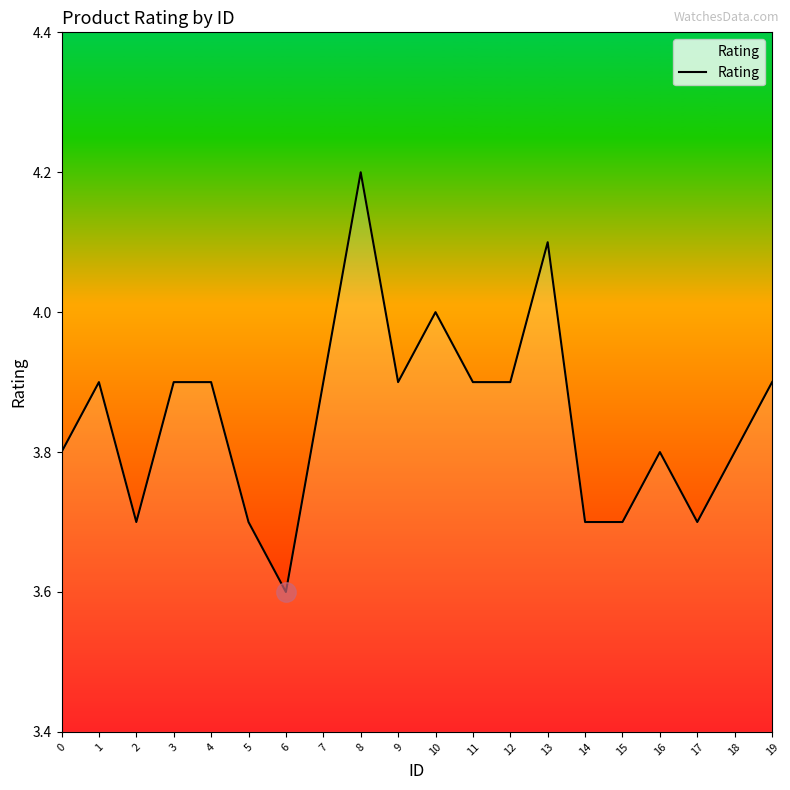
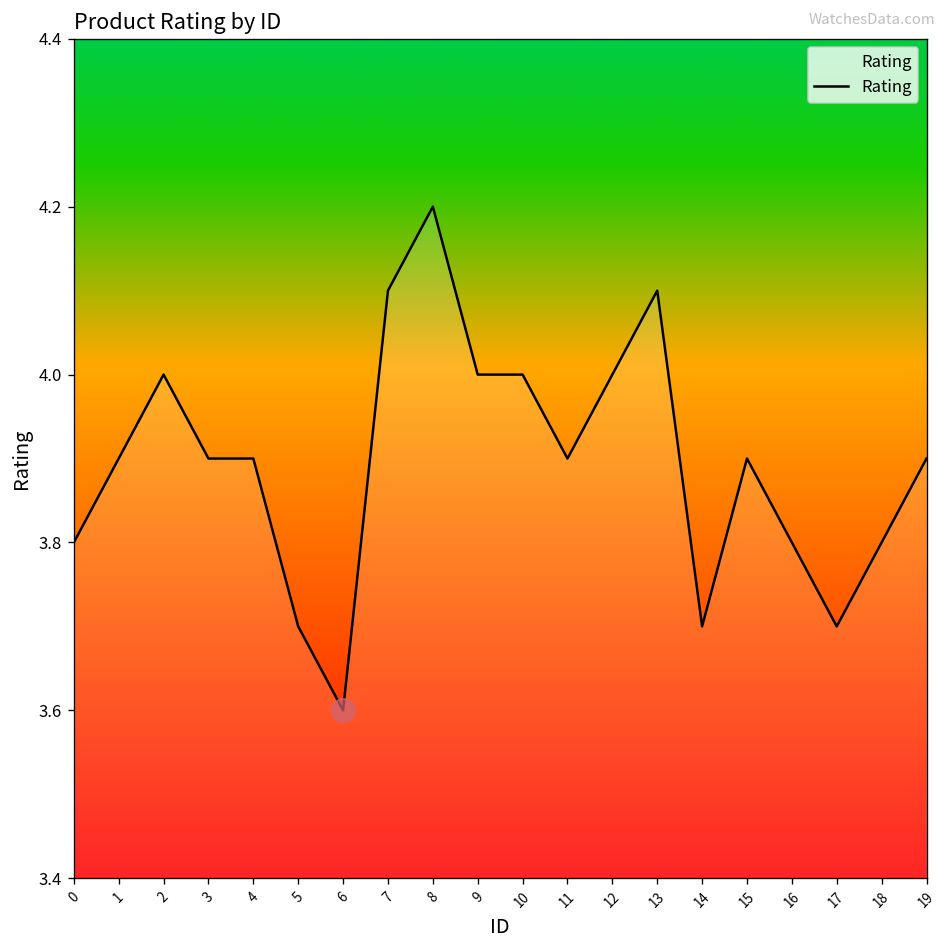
Rating, 2: 3.7 -> 4.0
Rating, 7: 3.9 -> 4.1
Rating, 9: 3.9 -> 4.0
Rating, 12: 3.9 -> 4.0
Rating, 15: 3.7 -> 3.9
